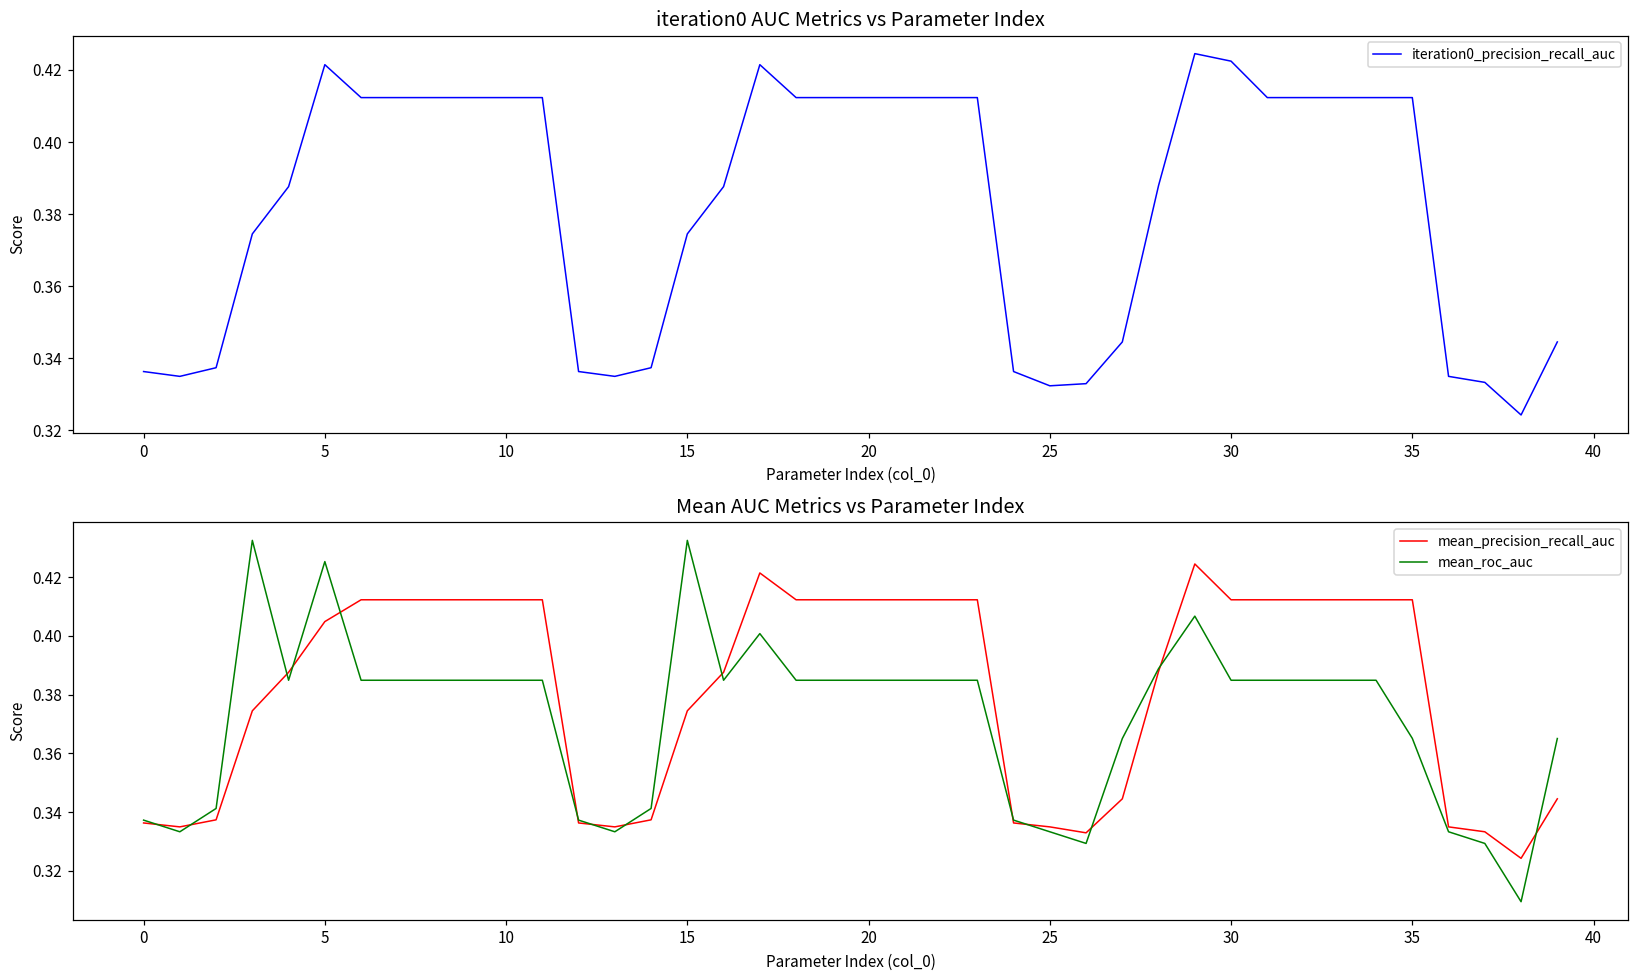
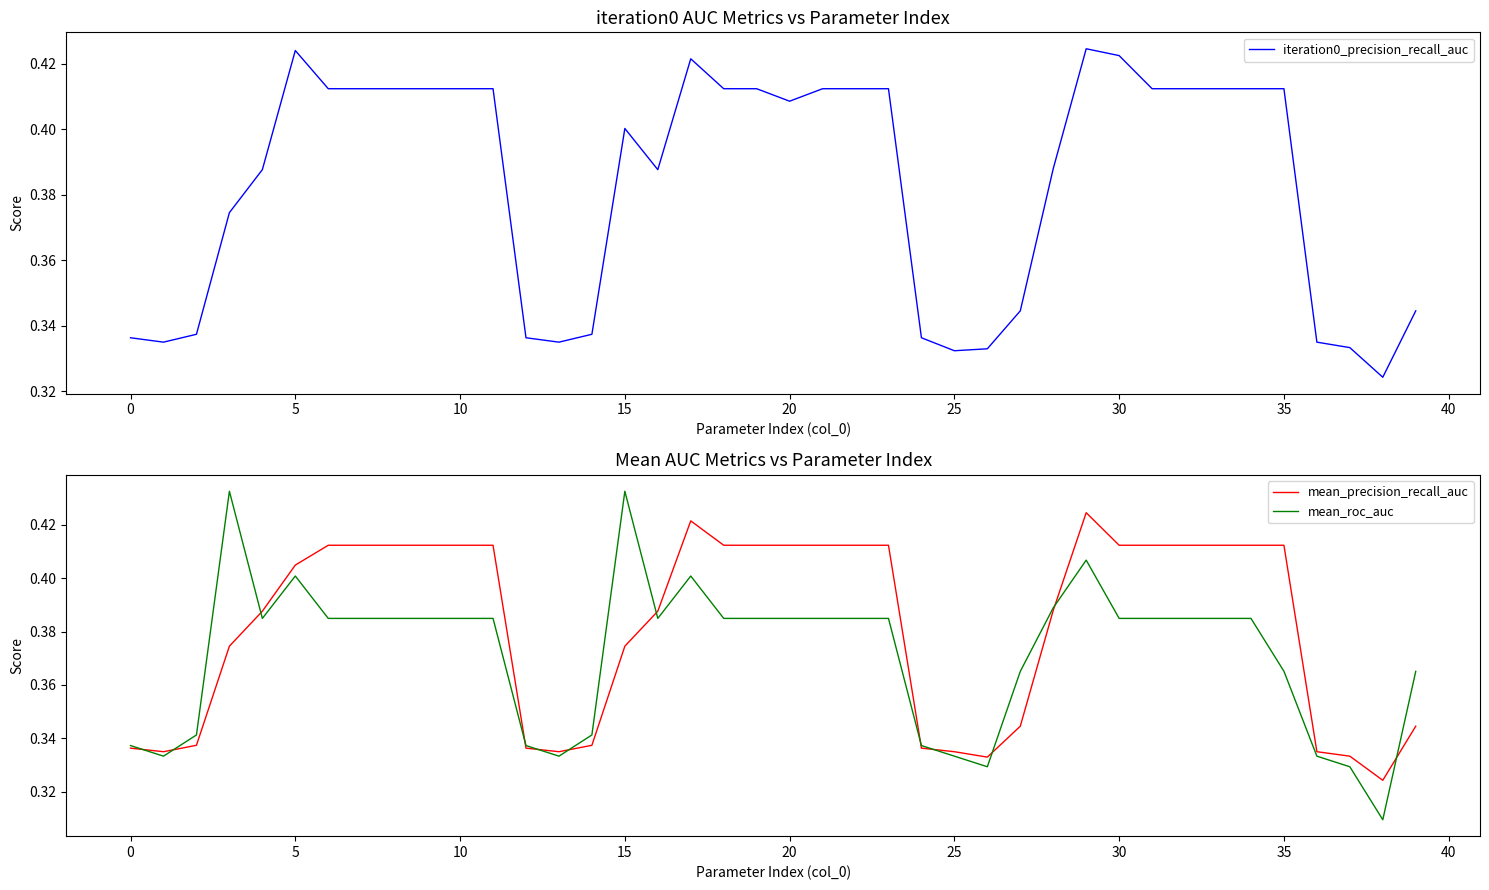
iteration0 AUC Metrics vs Parameter Index, 5: 0.421 -> 0.424
iteration0 AUC Metrics vs Parameter Index, 15: 0.375 -> 0.400
iteration0 AUC Metrics vs Parameter Index, 20: 0.412 -> 0.409
Mean AUC Metrics vs Parameter Index, mean_roc_auc, 5: 0.425 -> 0.401
